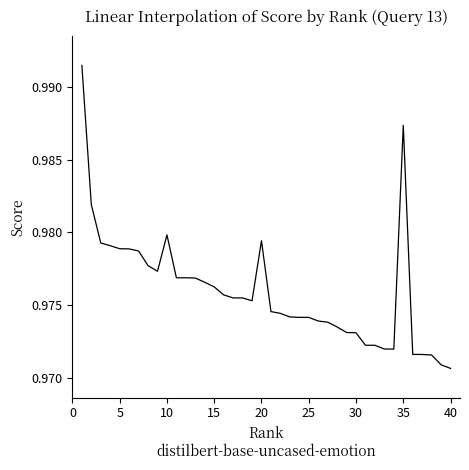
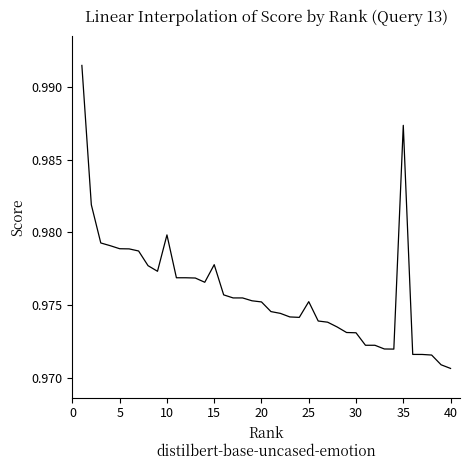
15: 0.9763 -> 0.9778
20: 0.9794 -> 0.9752
25: 0.9742 -> 0.9752
